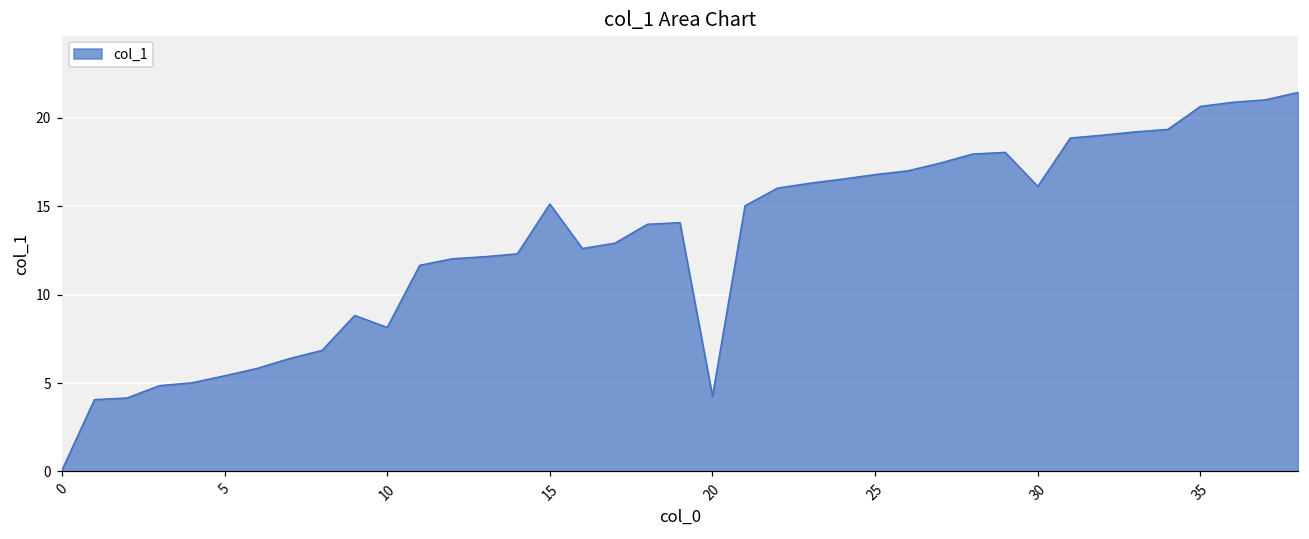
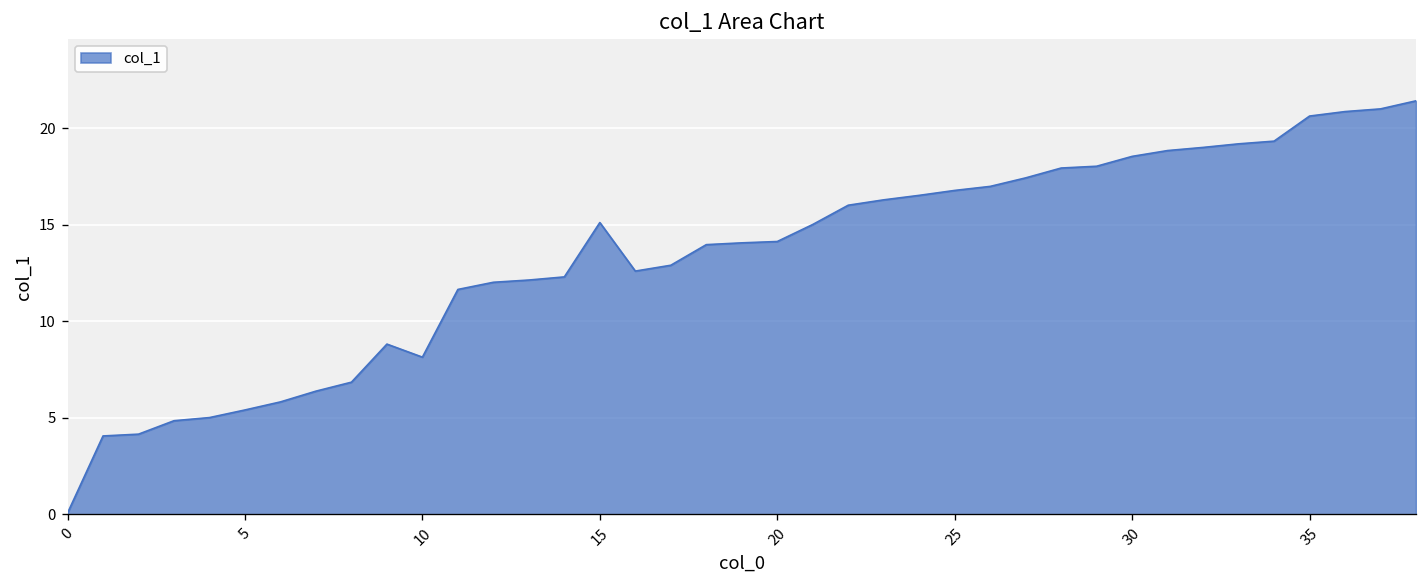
20: 4.3 -> 14.1
30: 16.1 -> 18.6
